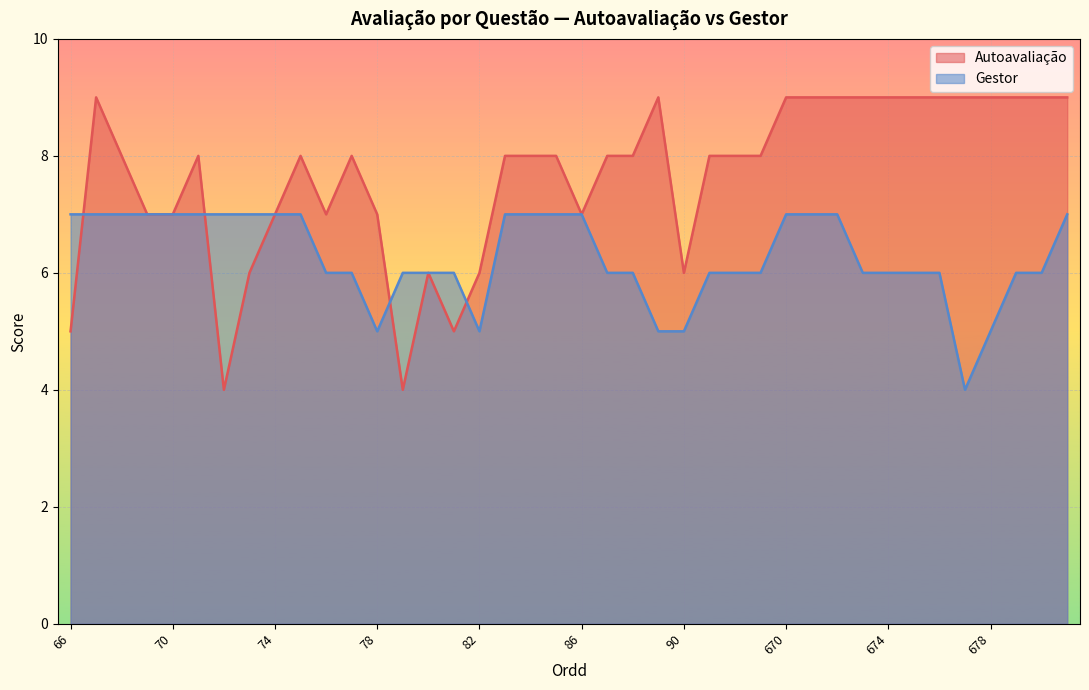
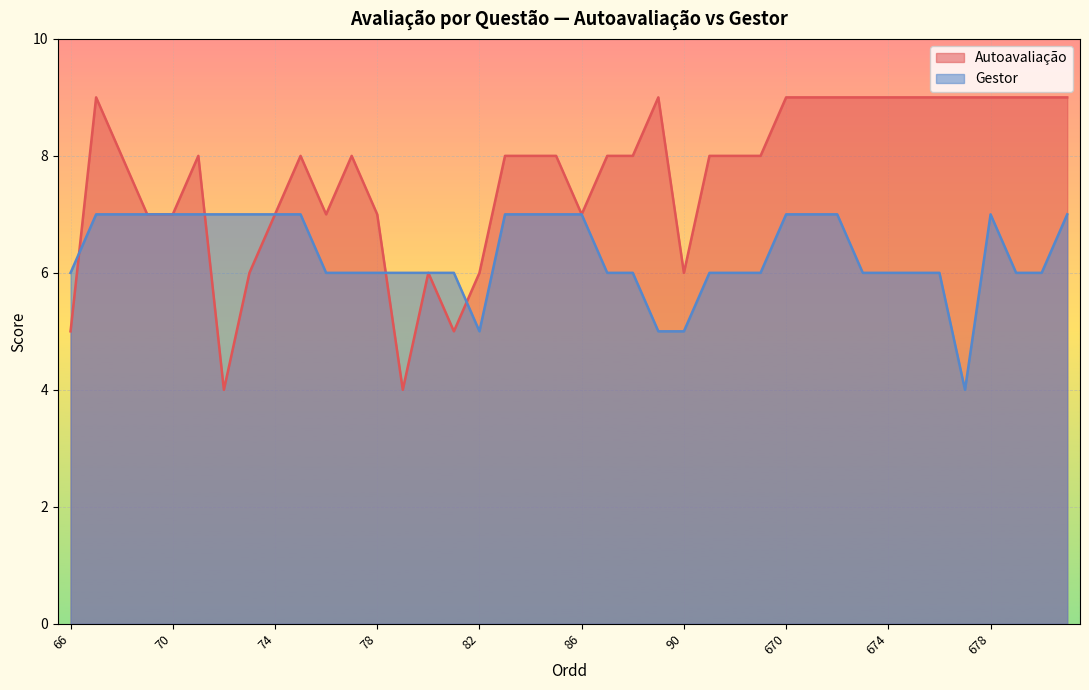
Gestor, 66: 7 -> 6
Gestor, 78: 5 -> 6
Gestor, 678: 5 -> 7
